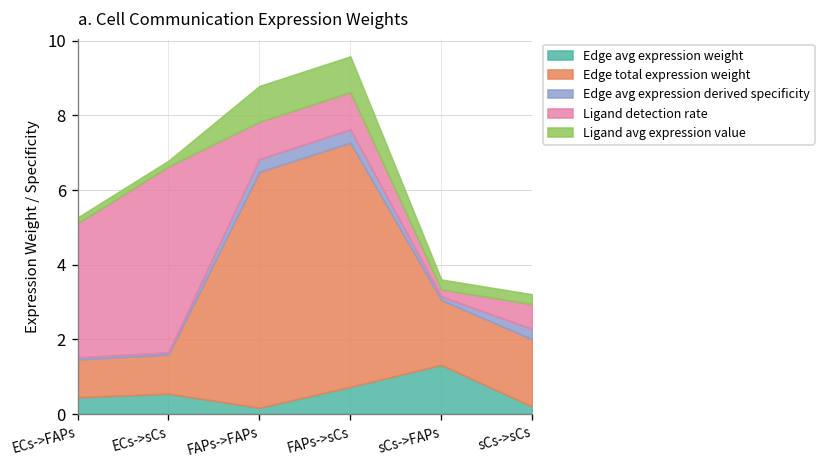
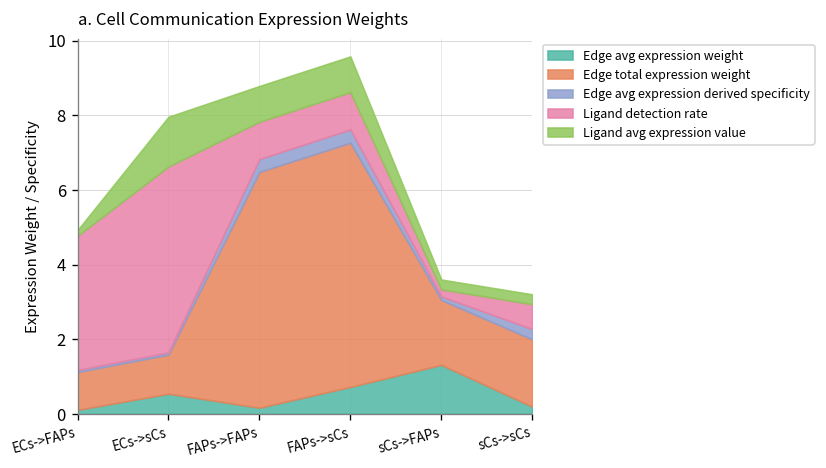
Edge avg expression weight, ECs->FAPs: 0.4 -> 0.1
Ligand avg expression value, ECs->sCs: 0.2 -> 1.3
